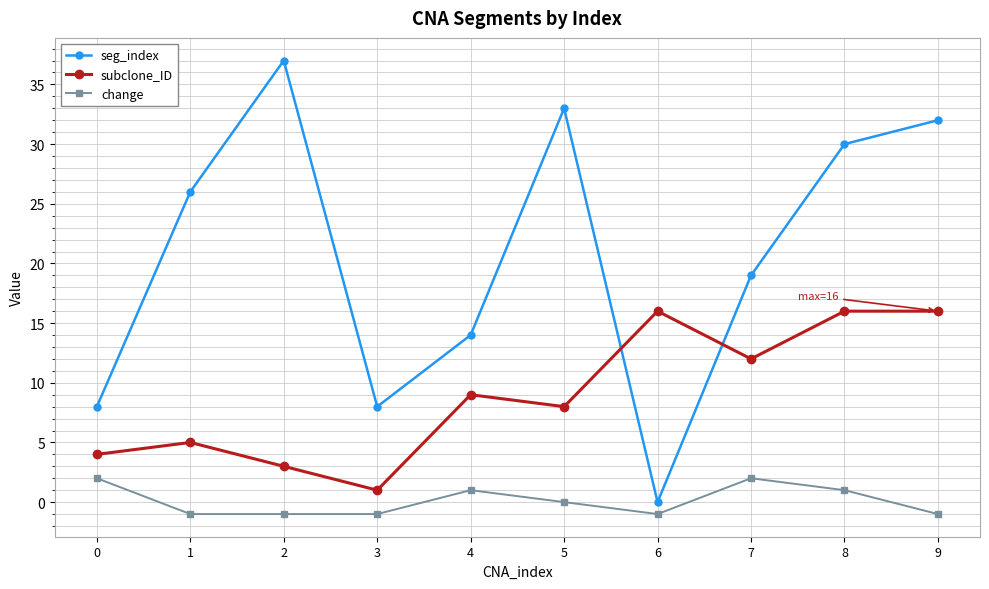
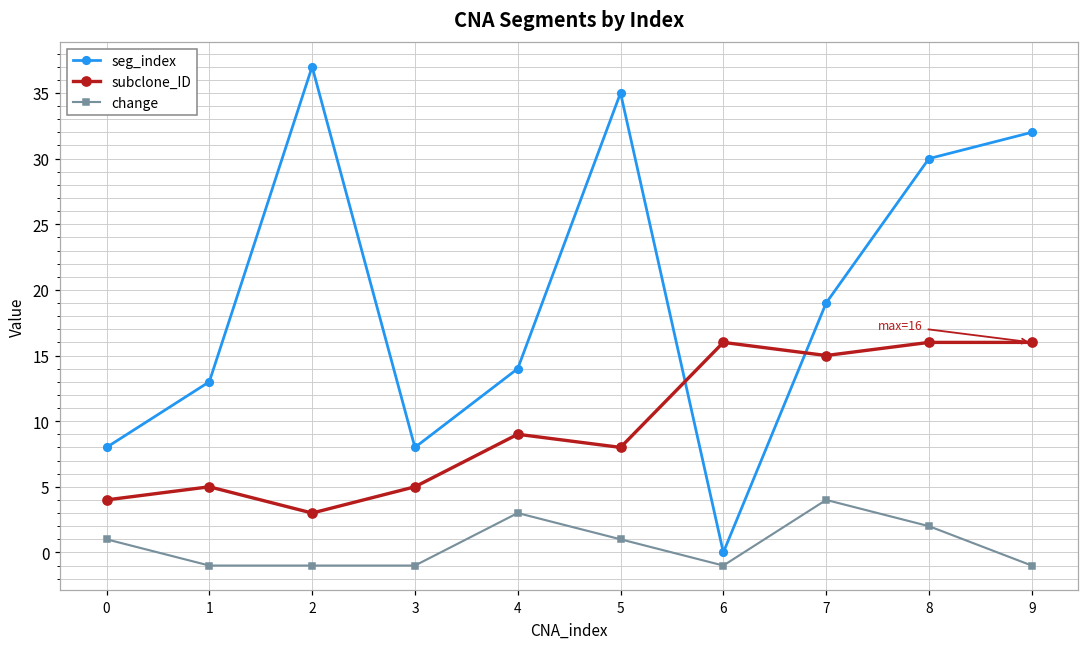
change, 0: 2 -> 1
seg_index, 1: 26 -> 13
subclone_ID, 3: 1 -> 5
change, 4: 1 -> 3
seg_index, 5: 33 -> 35
change, 5: 0 -> 1
subclone_ID, 7: 12 -> 15
change, 7: 2 -> 4
change, 8: 1 -> 2
